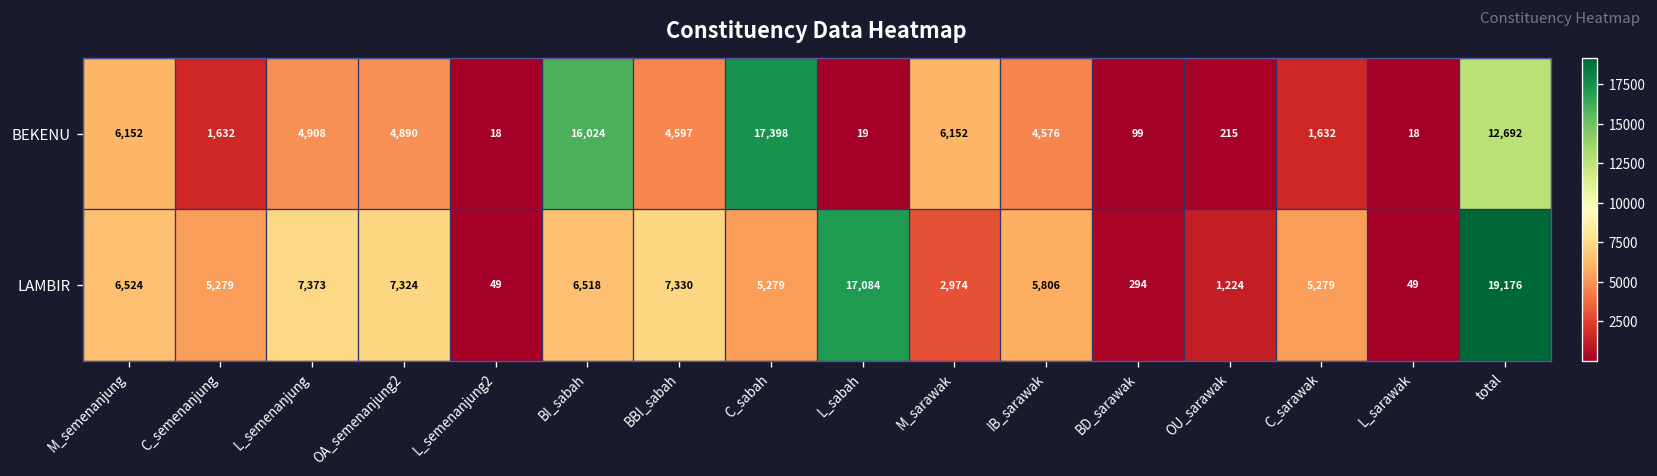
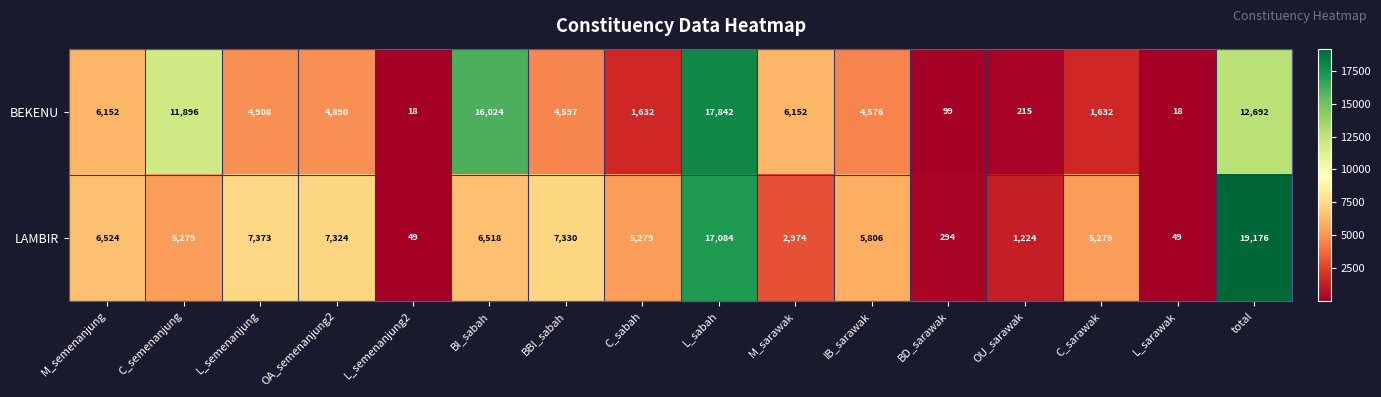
BEKENU, C_semenanjung: 1,632 -> 11,896
BEKENU, C_sabah: 17,398 -> 1,632
BEKENU, L_sabah: 19 -> 17,842
